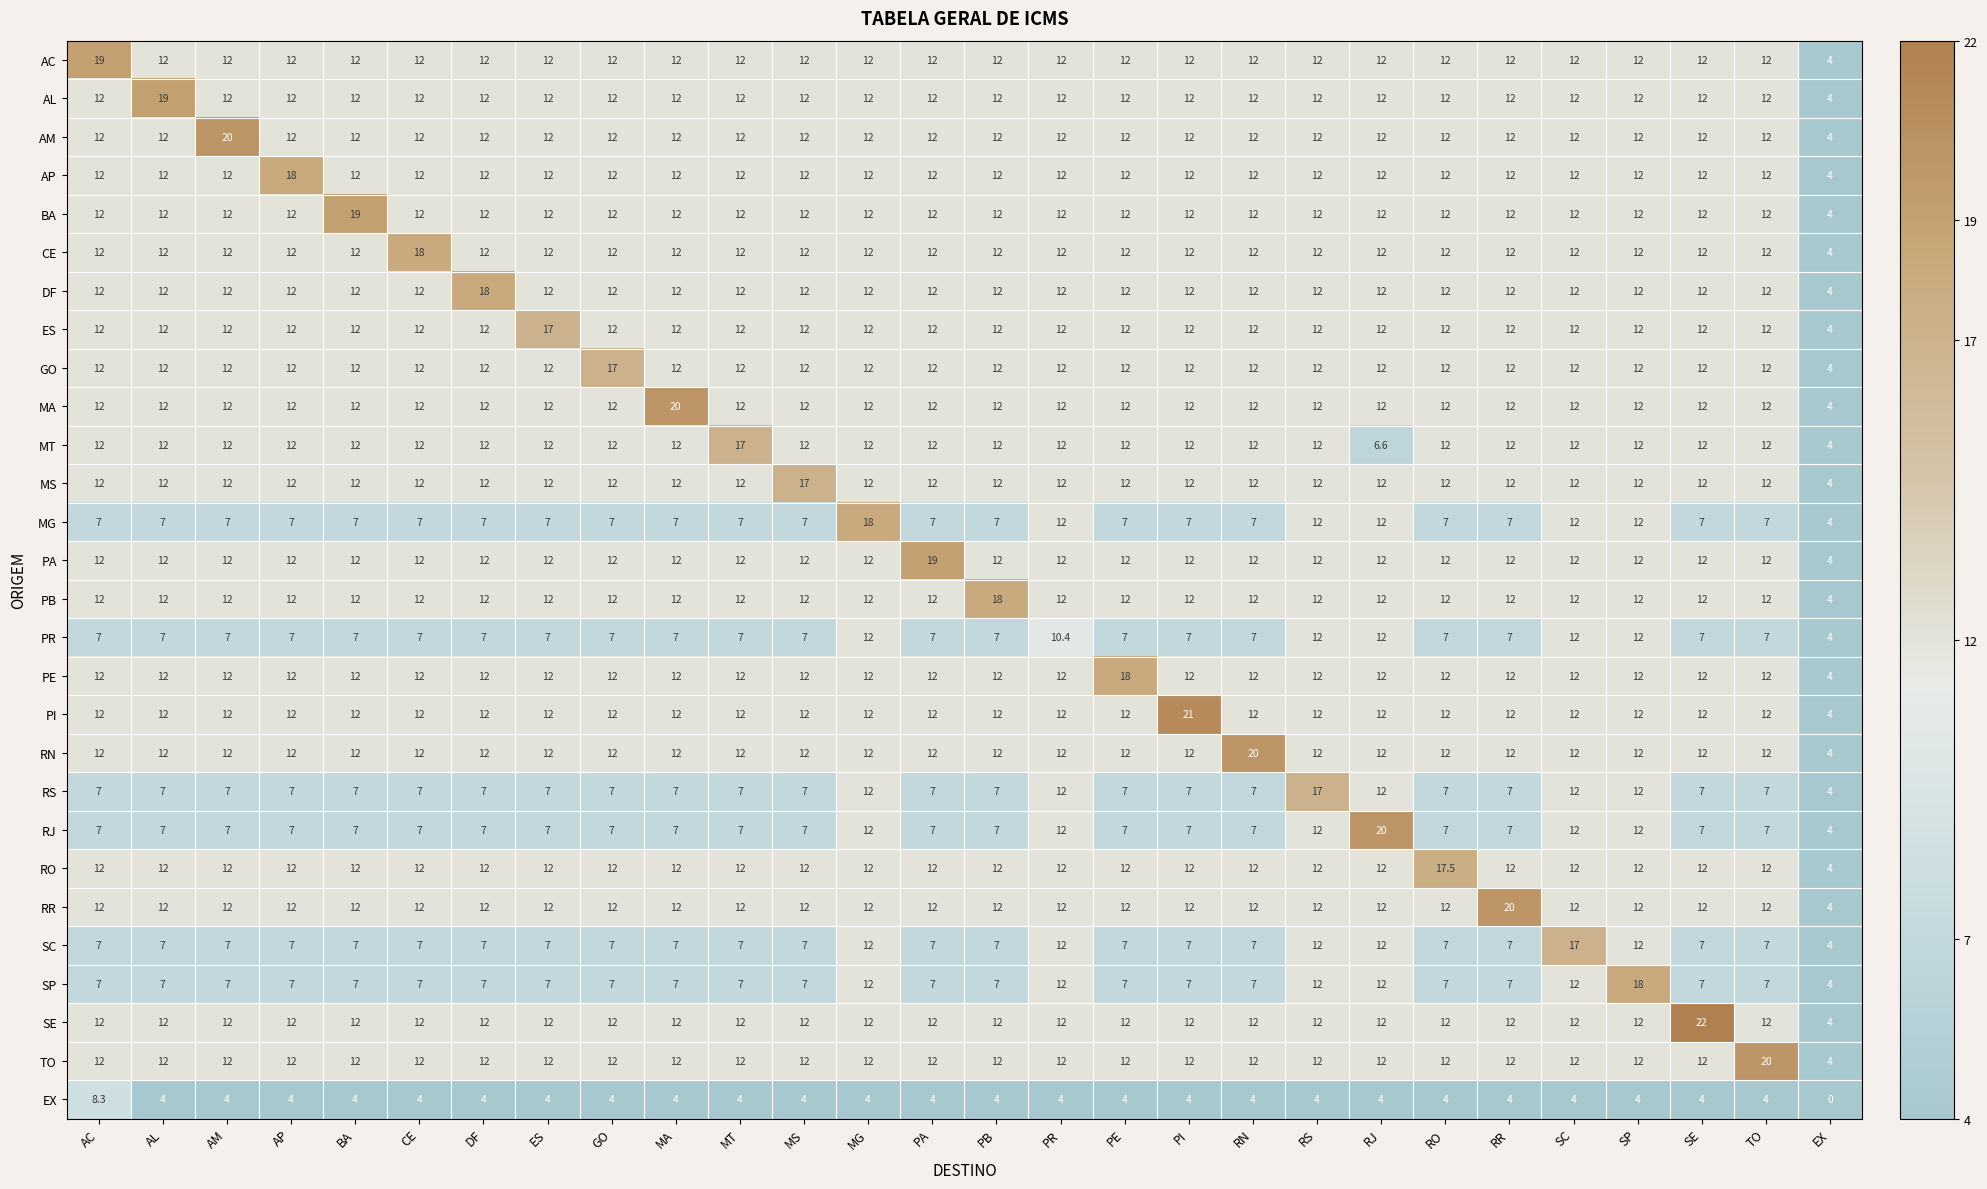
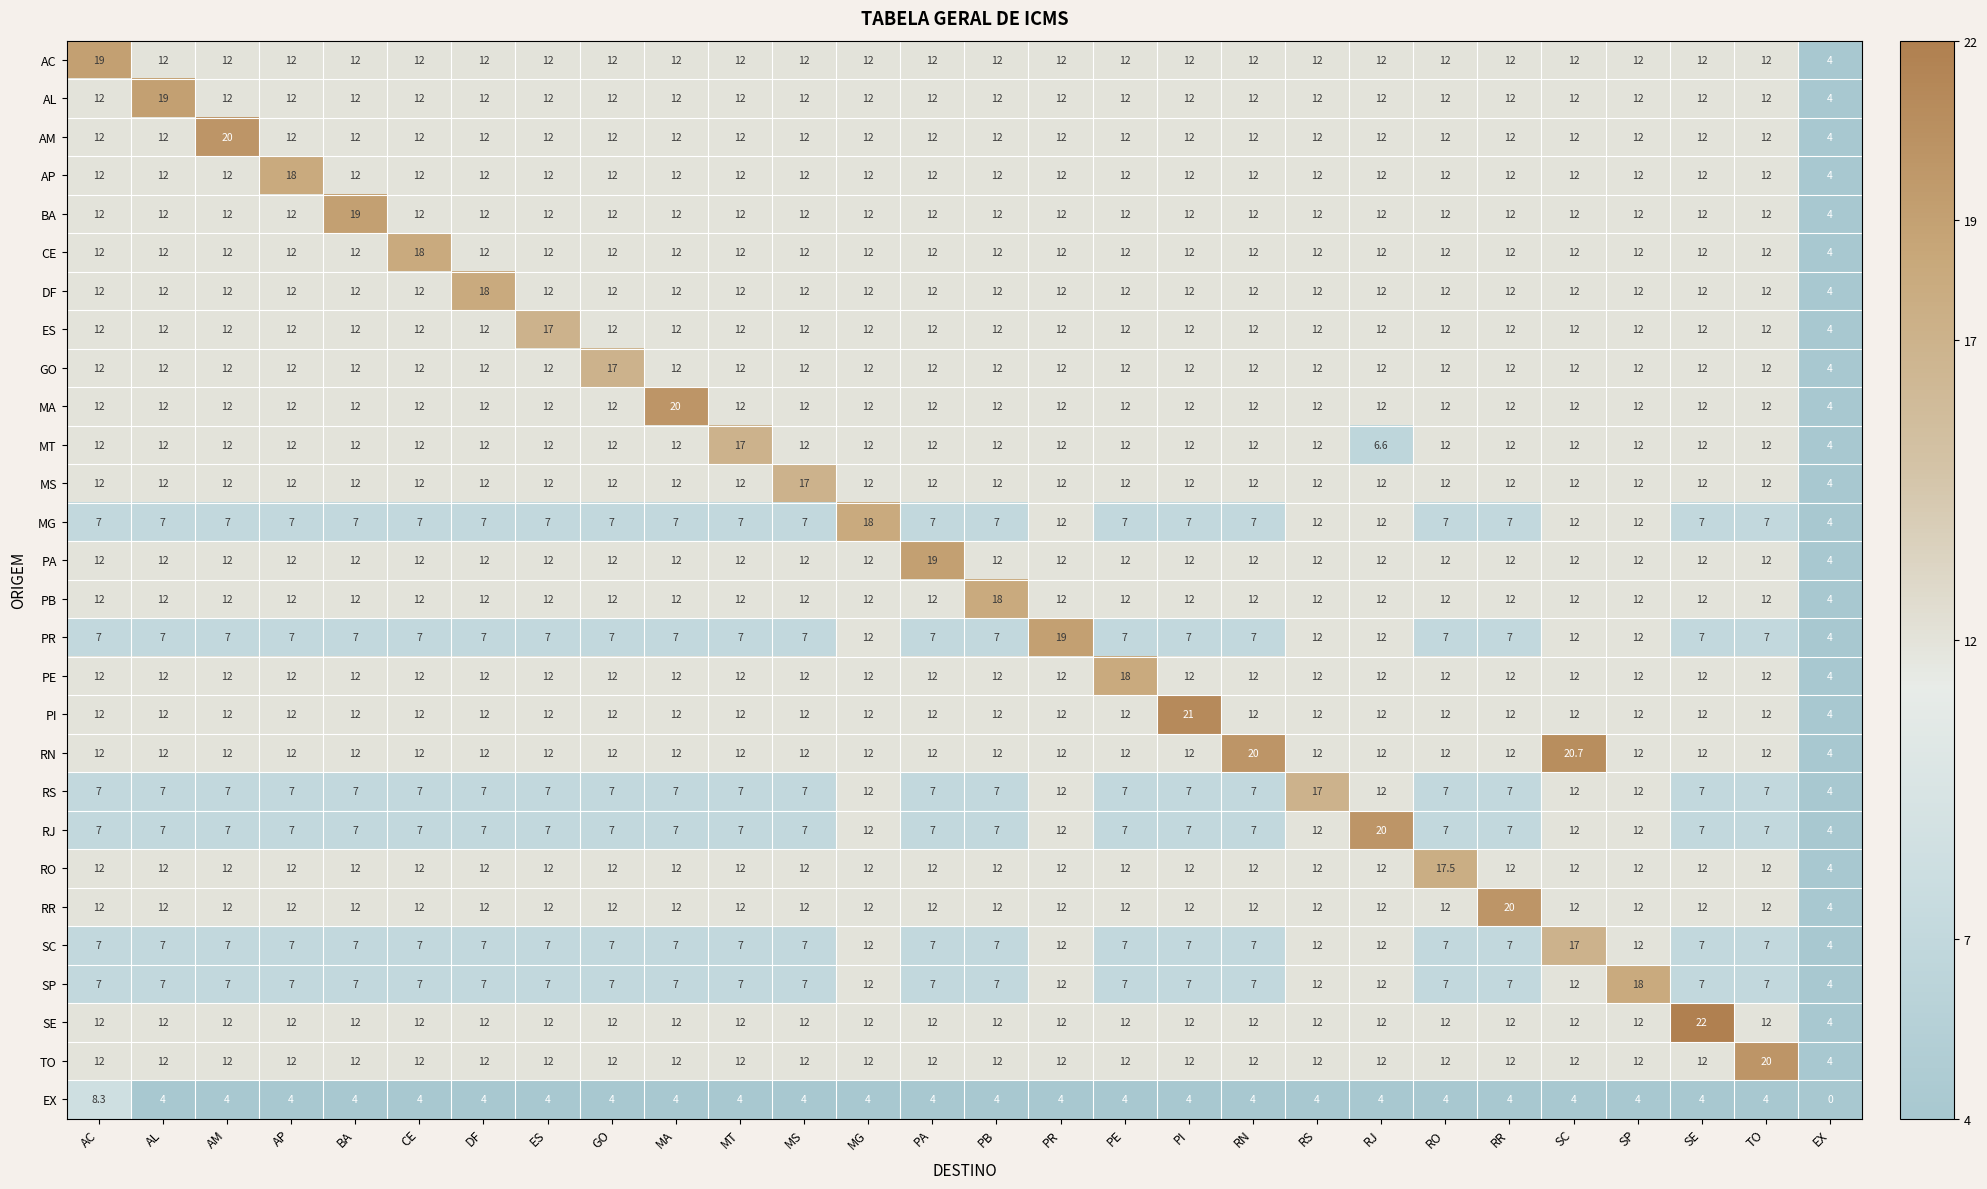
PR, PR: 10.4 -> 19
RN, SC: 12 -> 20.7
